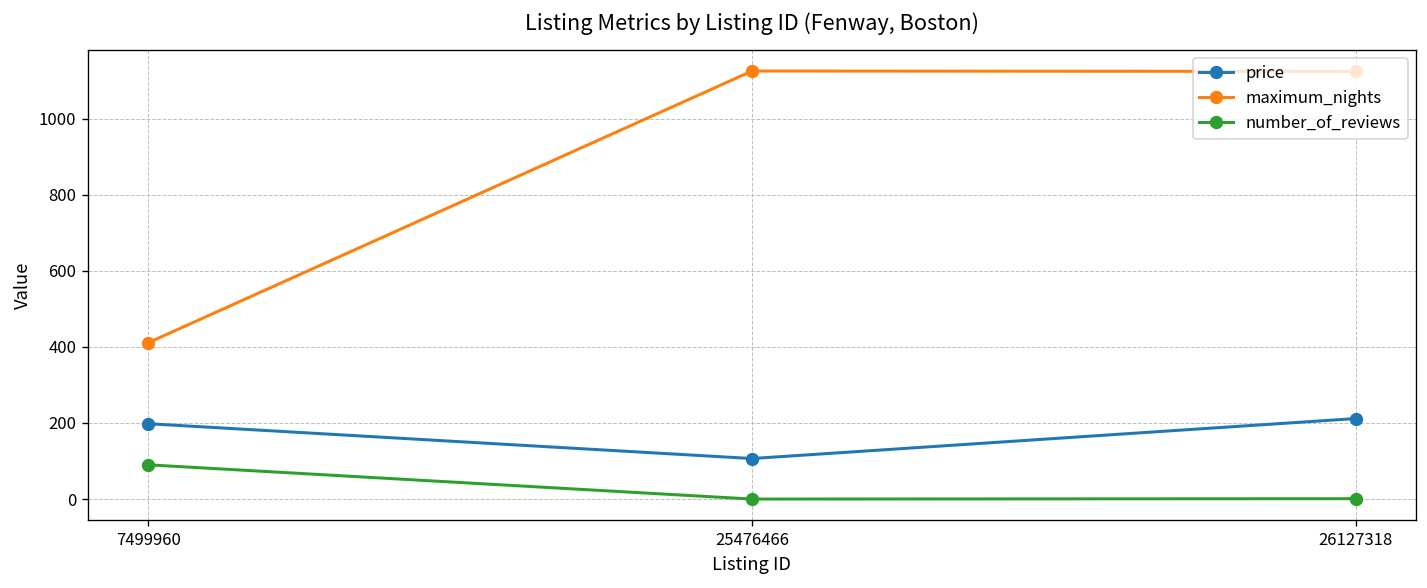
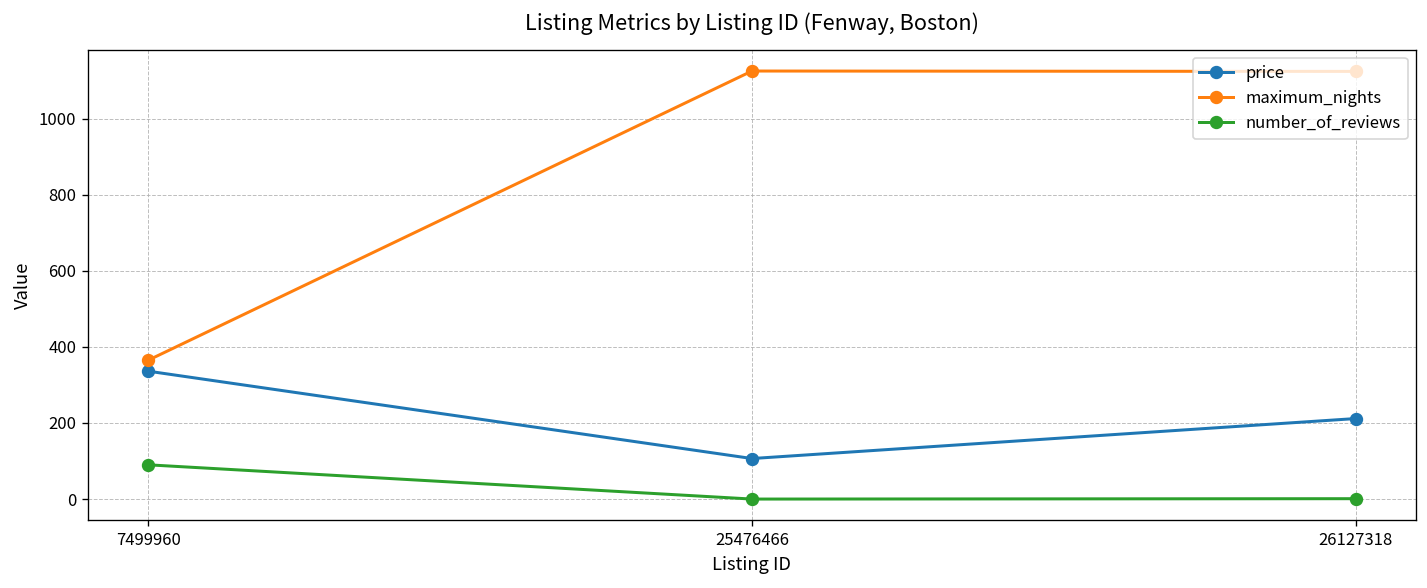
price, 7499960: 200 -> 340
maximum_nights, 7499960: 410 -> 370
